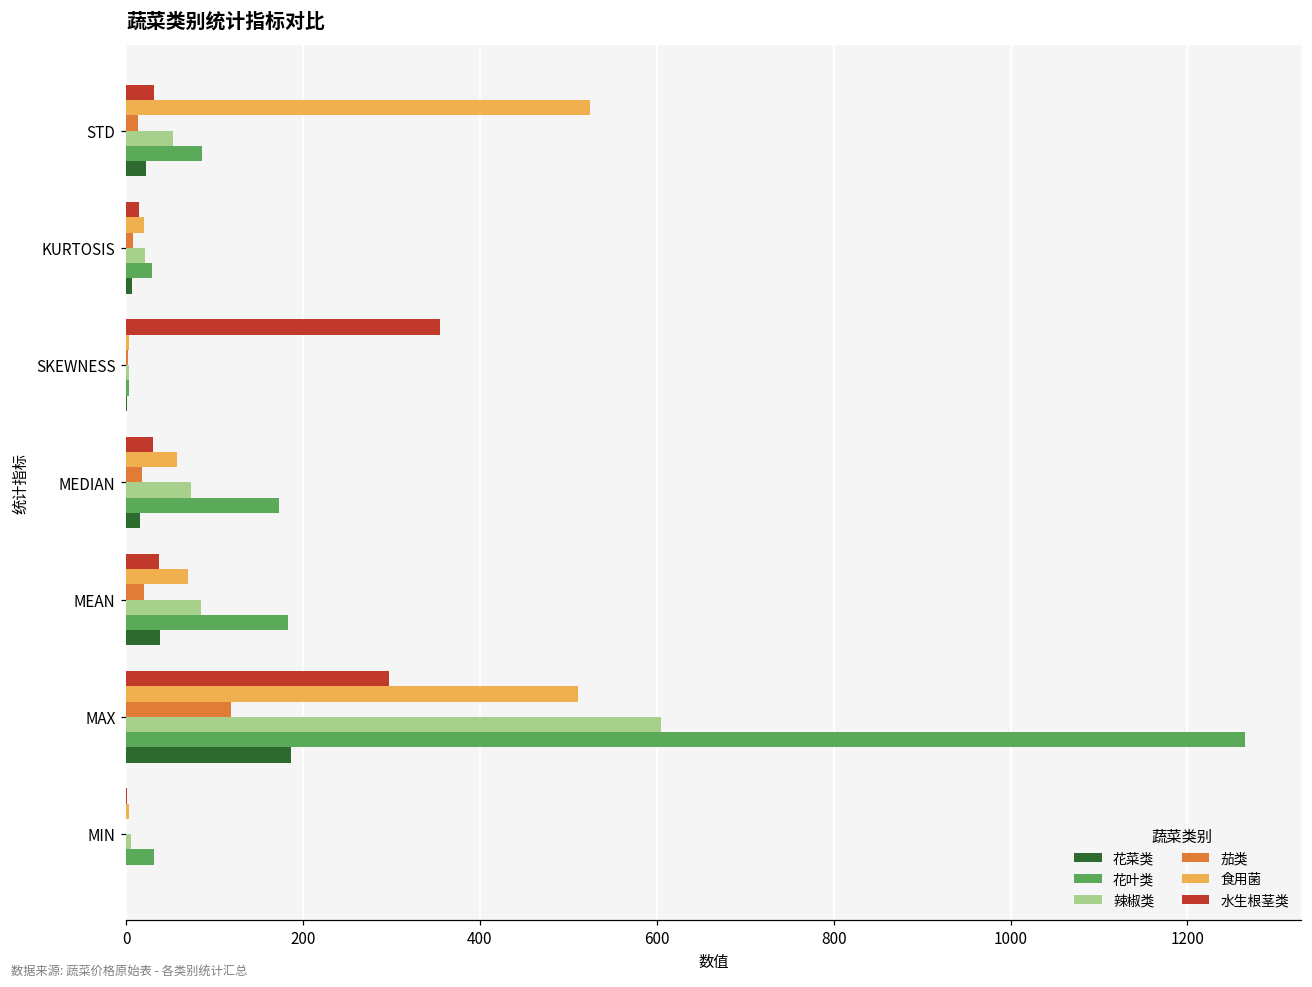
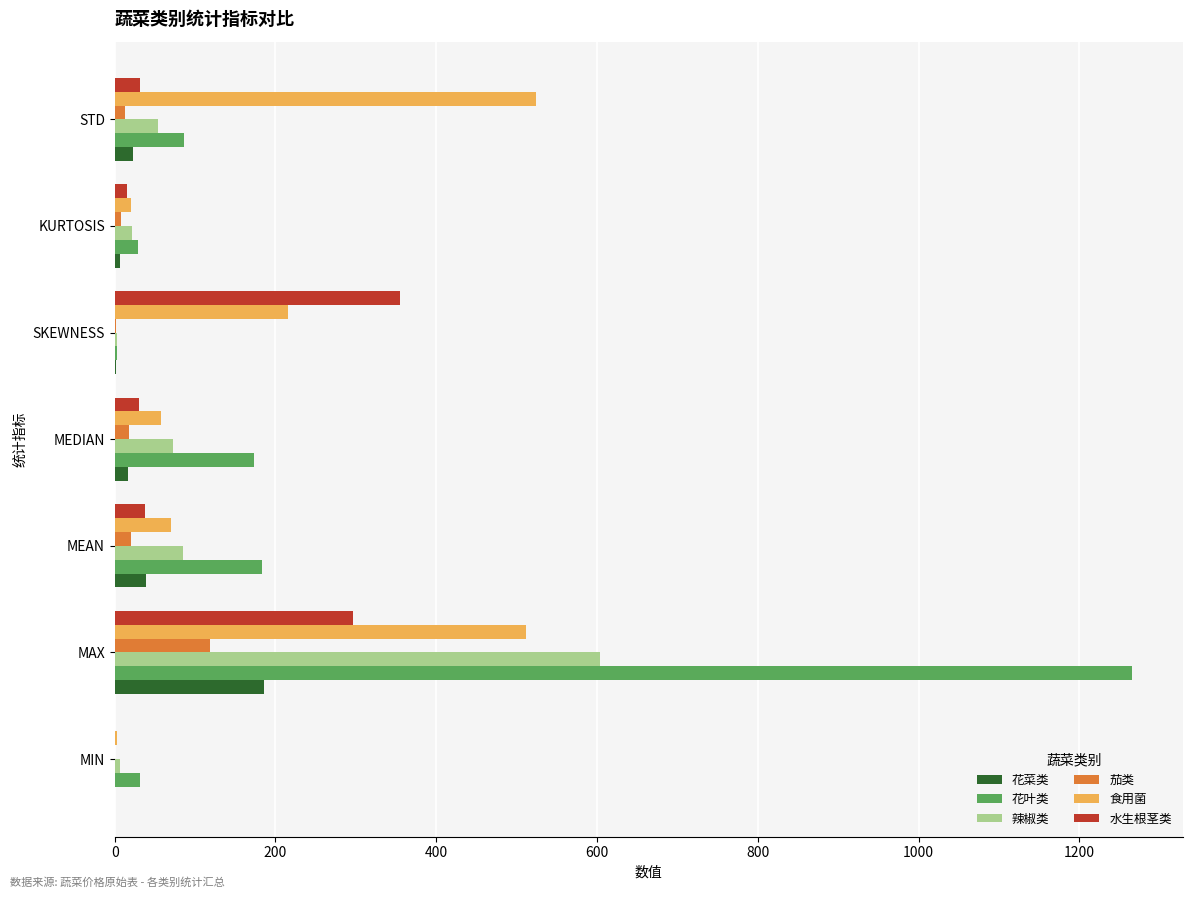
食用菌, SKEWNESS: 0 -> 220
